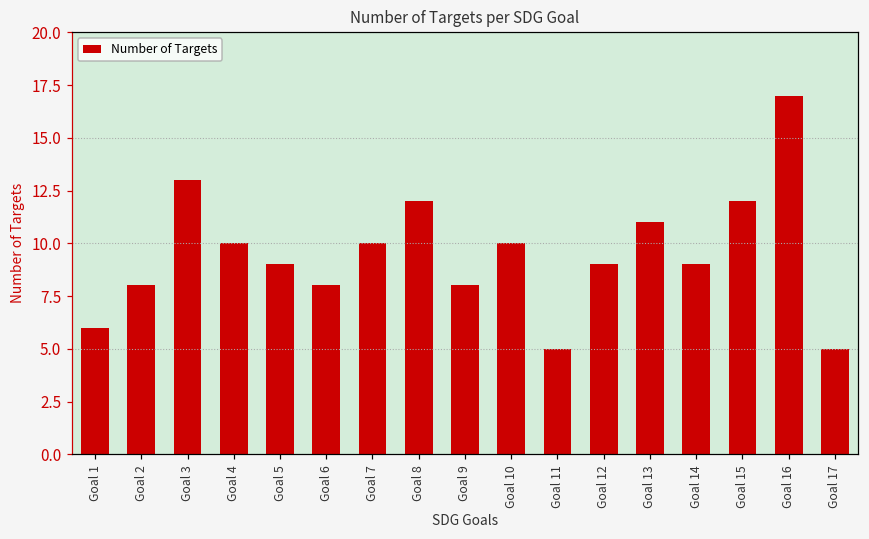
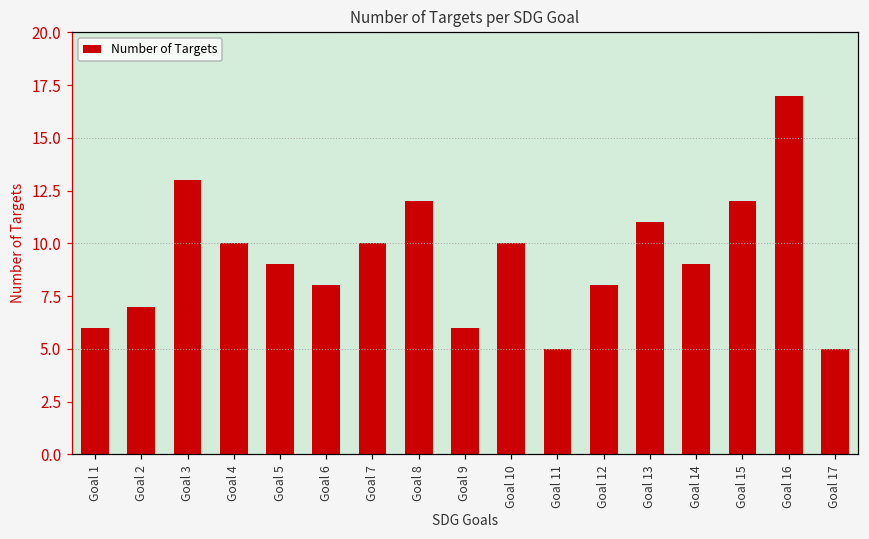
Goal 2: 8 -> 7
Goal 9: 8 -> 6
Goal 12: 9 -> 8
